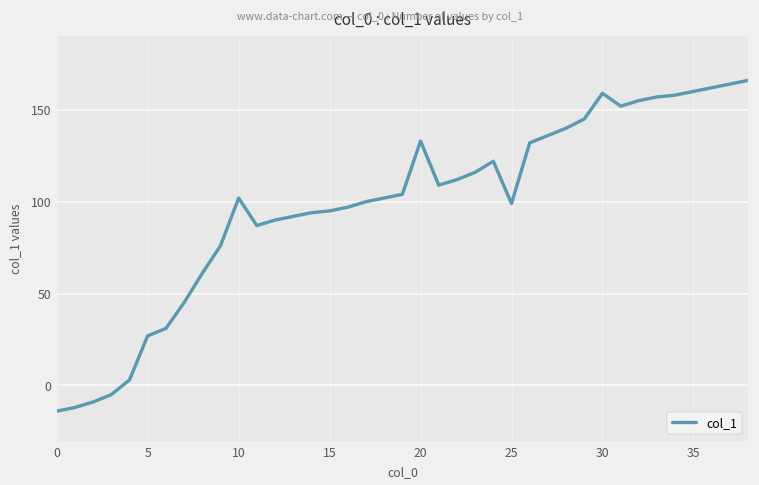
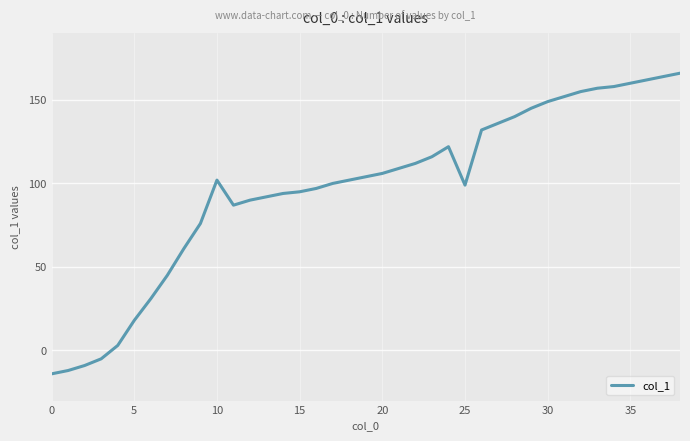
5: 27 -> 18
20: 133 -> 106
30: 159 -> 149
